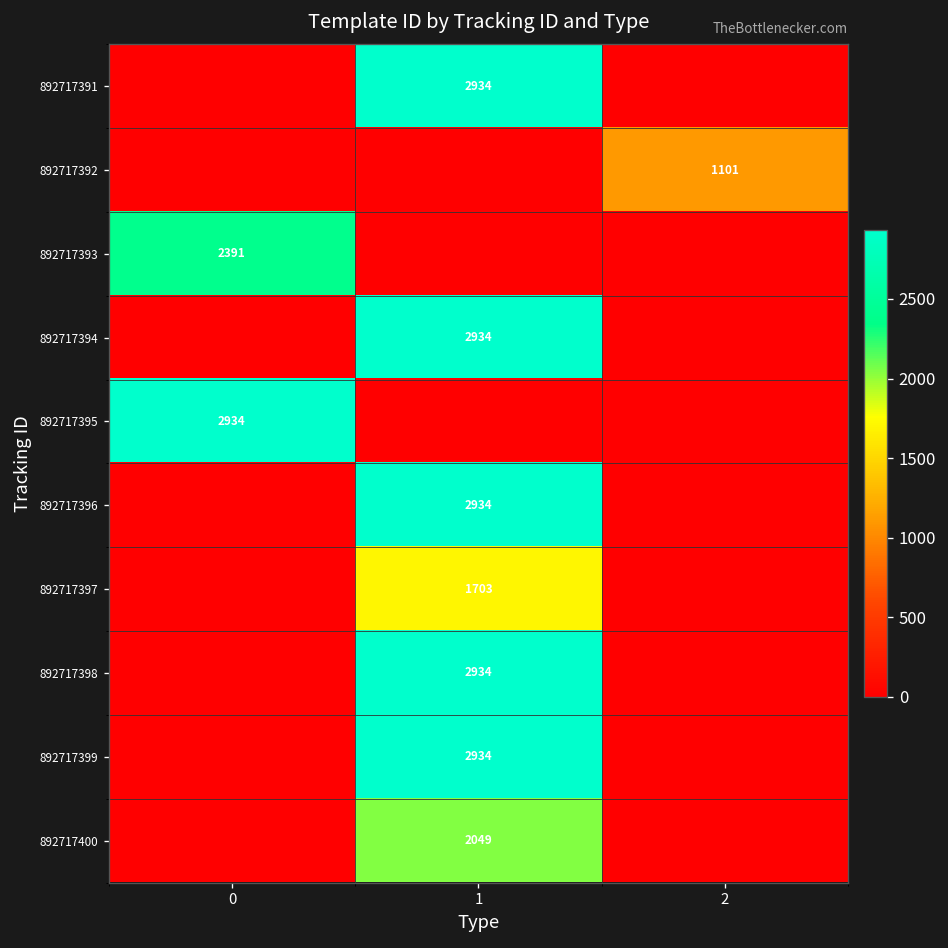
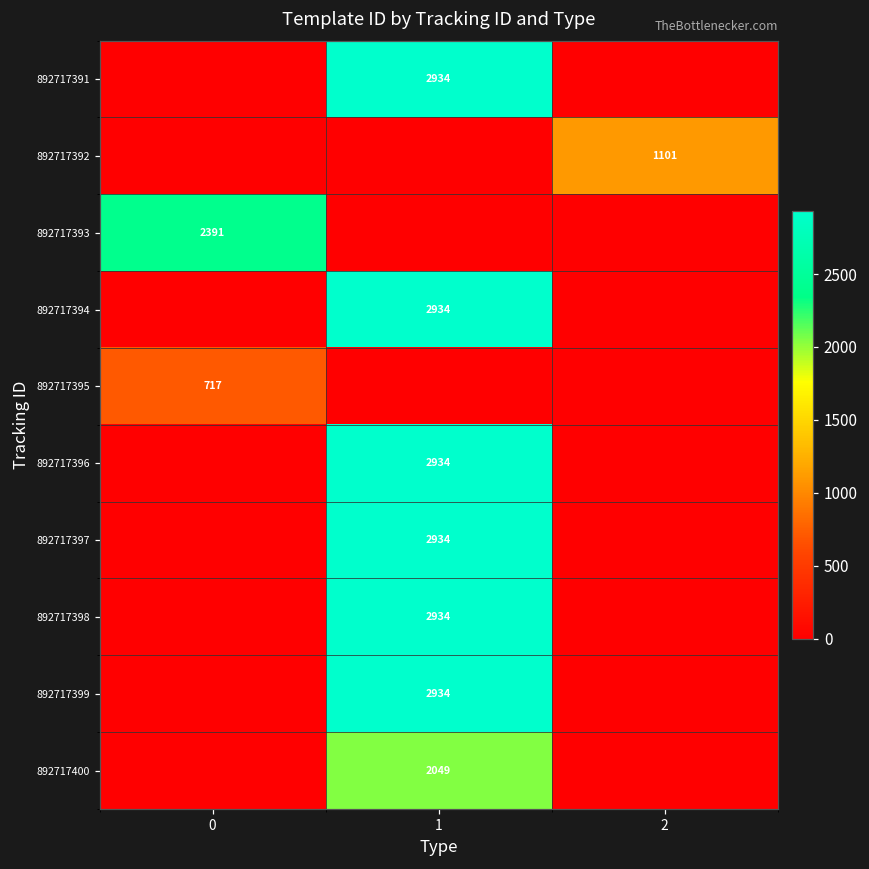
892717395, 0: 2934 -> 717
892717397, 1: 1703 -> 2934
